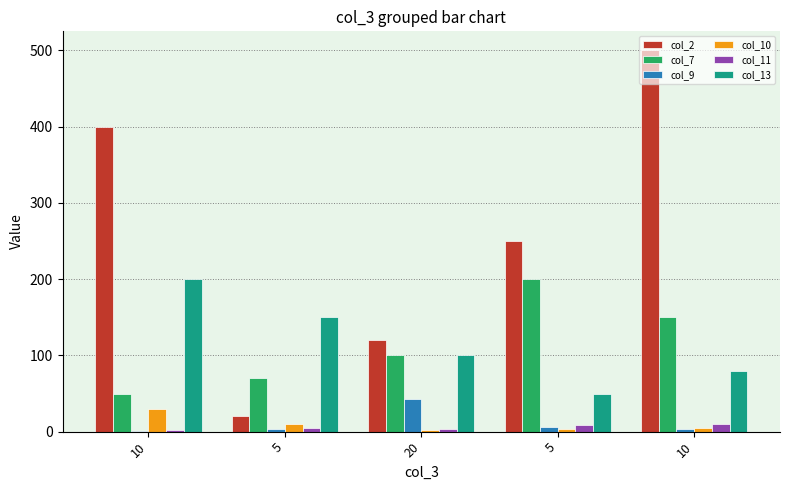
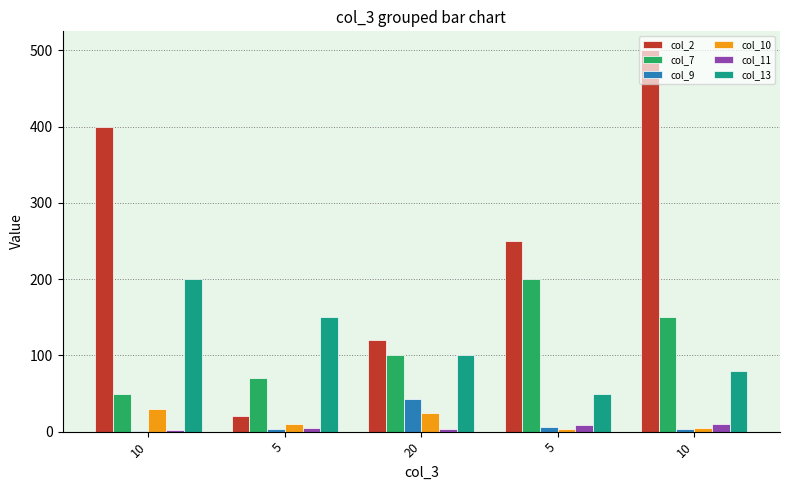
col_10, 20: 0 -> 30
